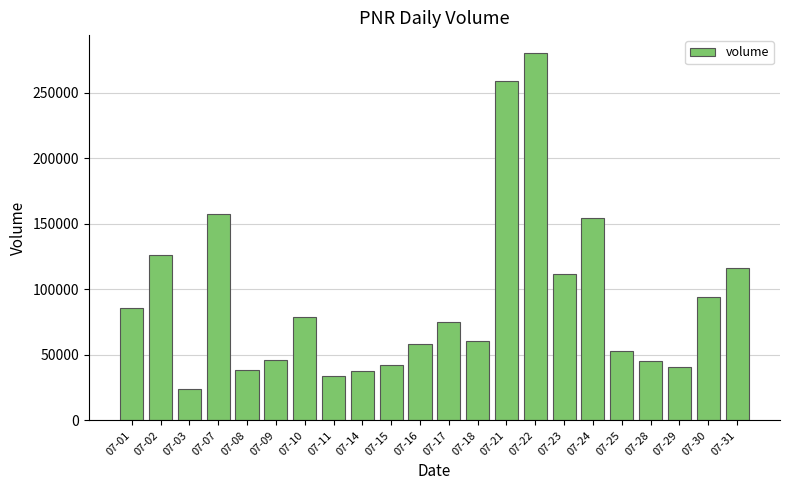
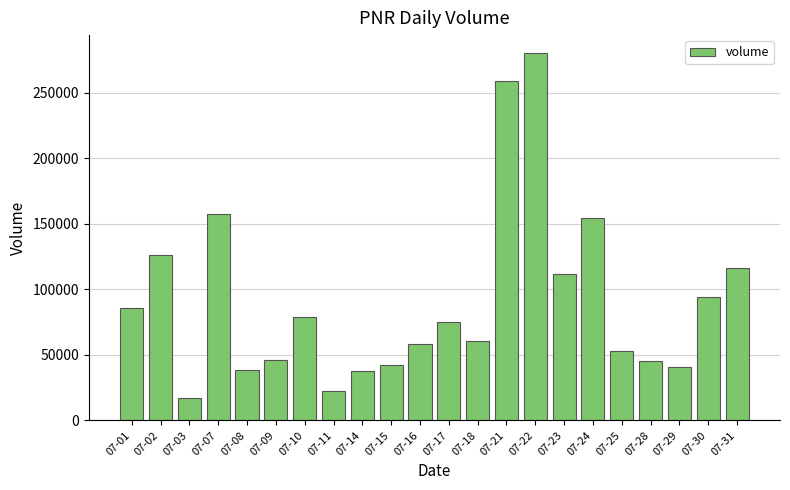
07-03: 24000 -> 17000
07-11: 34000 -> 23000
